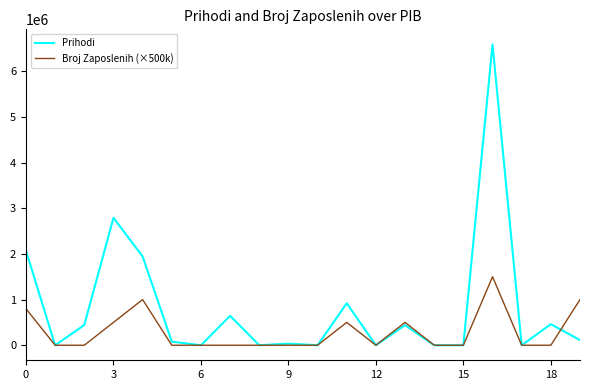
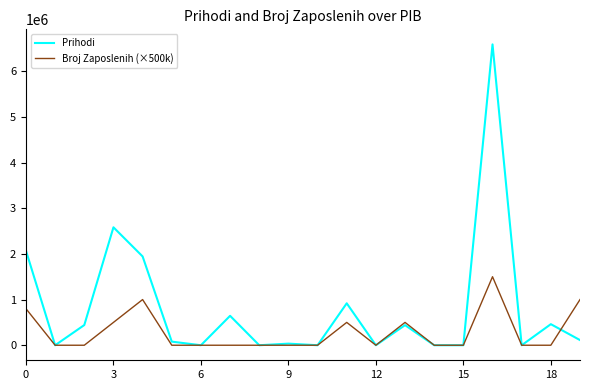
Prihodi, 3: 2800000 -> 2600000
